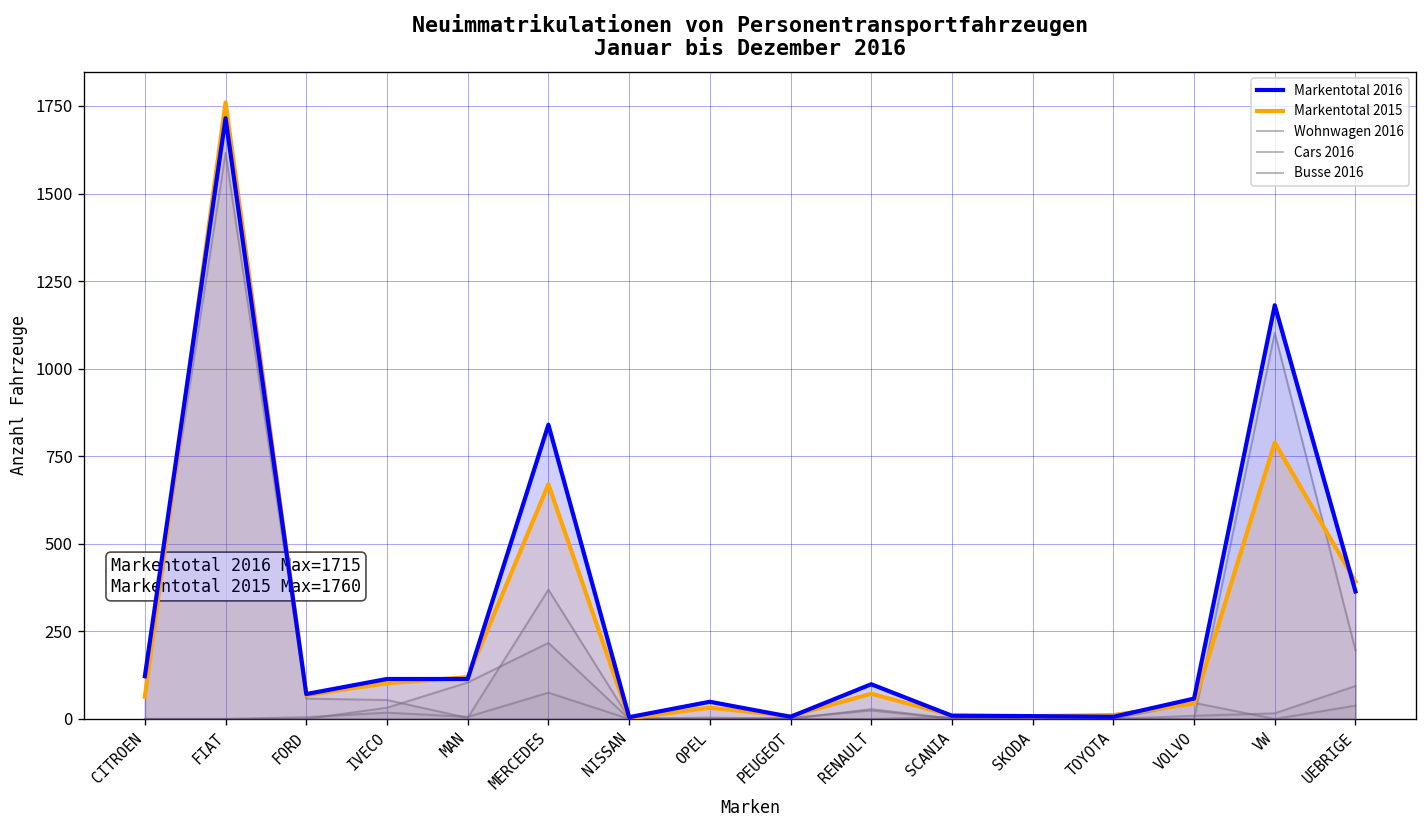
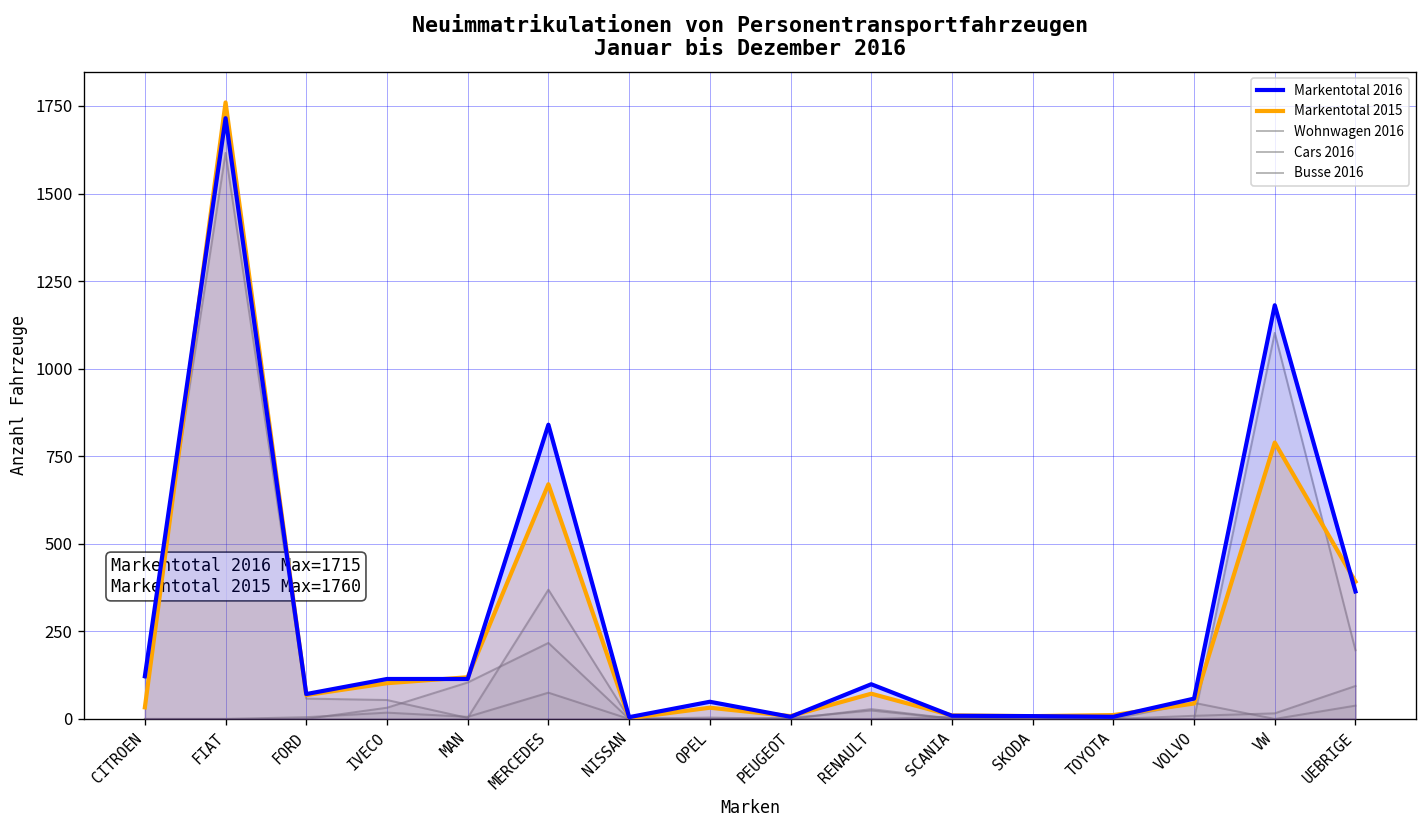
Markentotal 2015, CITROEN: 60 -> 30
